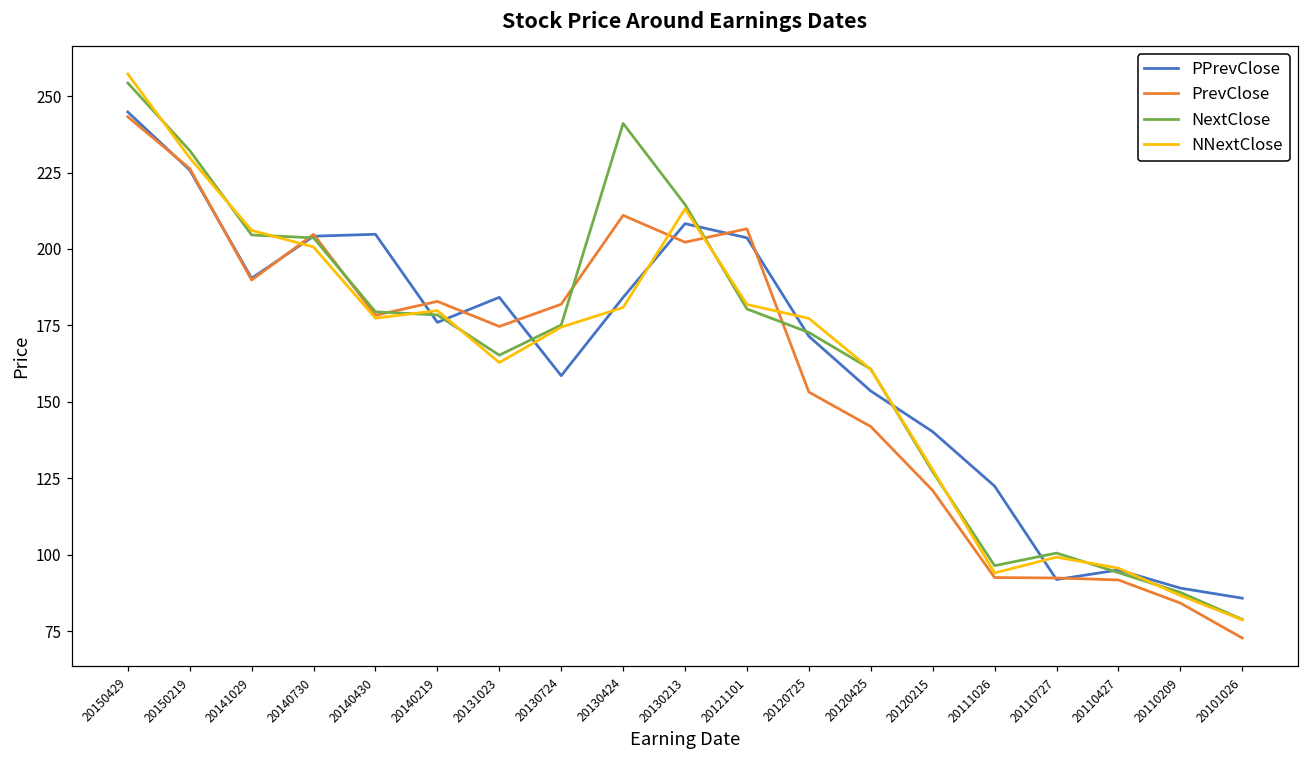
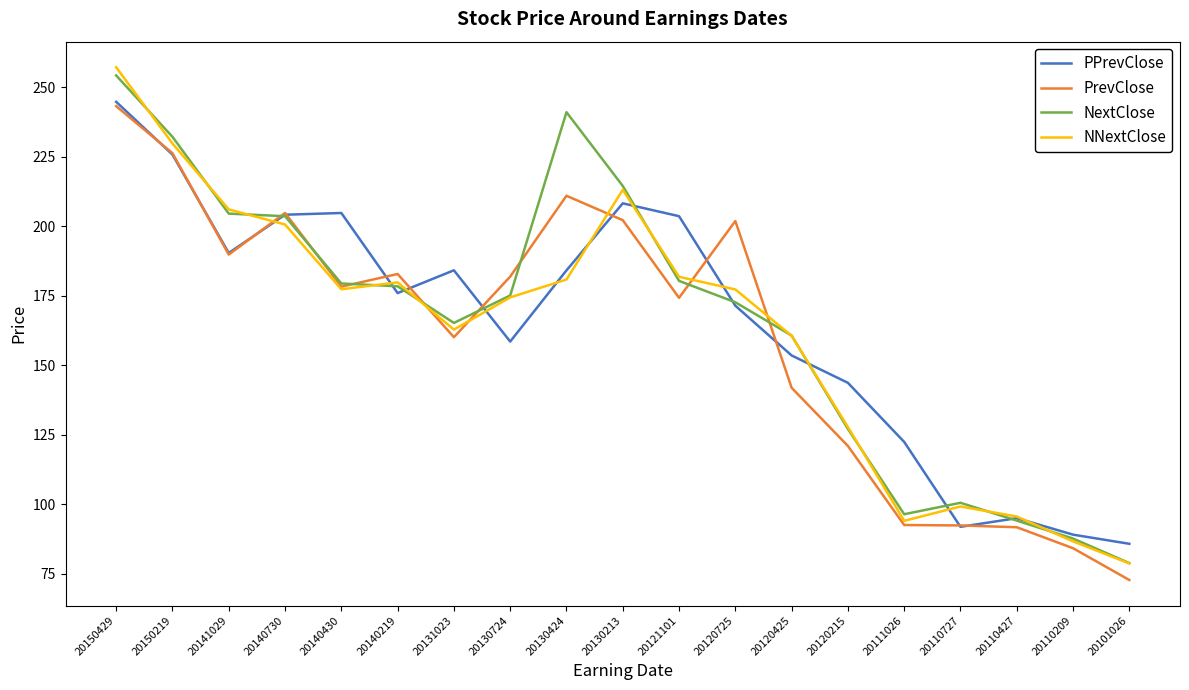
PrevClose, 20131023: 175 -> 160
PrevClose, 20121101: 207 -> 174
PrevClose, 20120725: 153 -> 202
PPrevClose, 20120215: 140 -> 144
